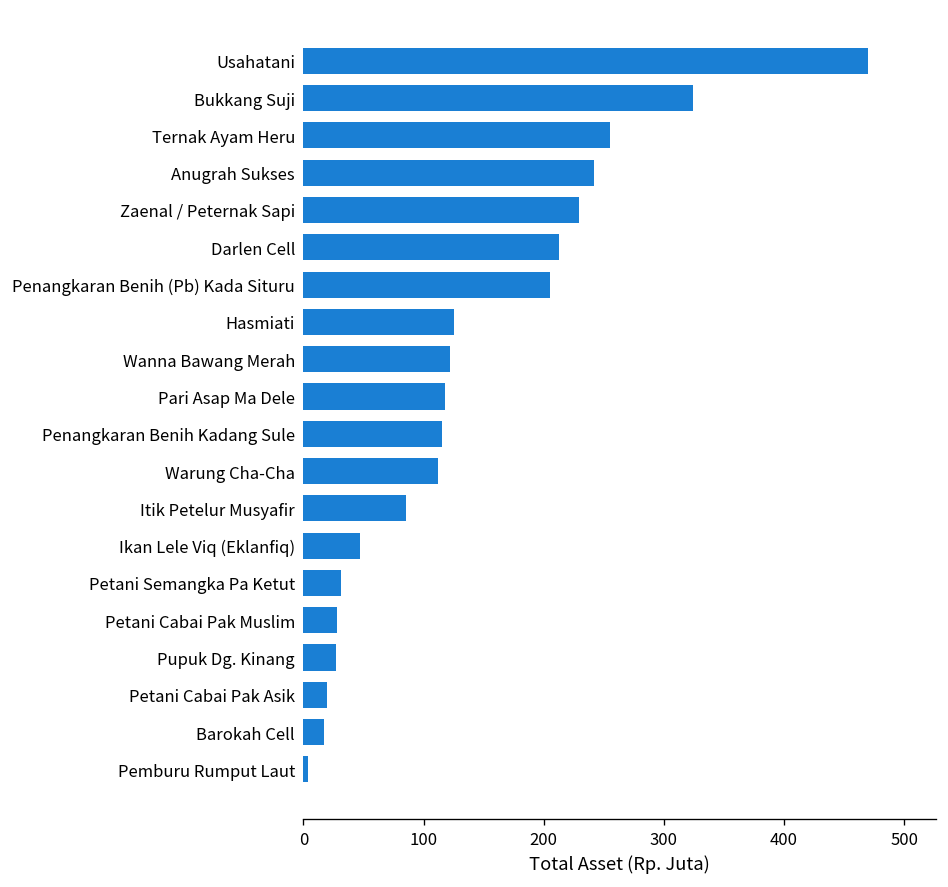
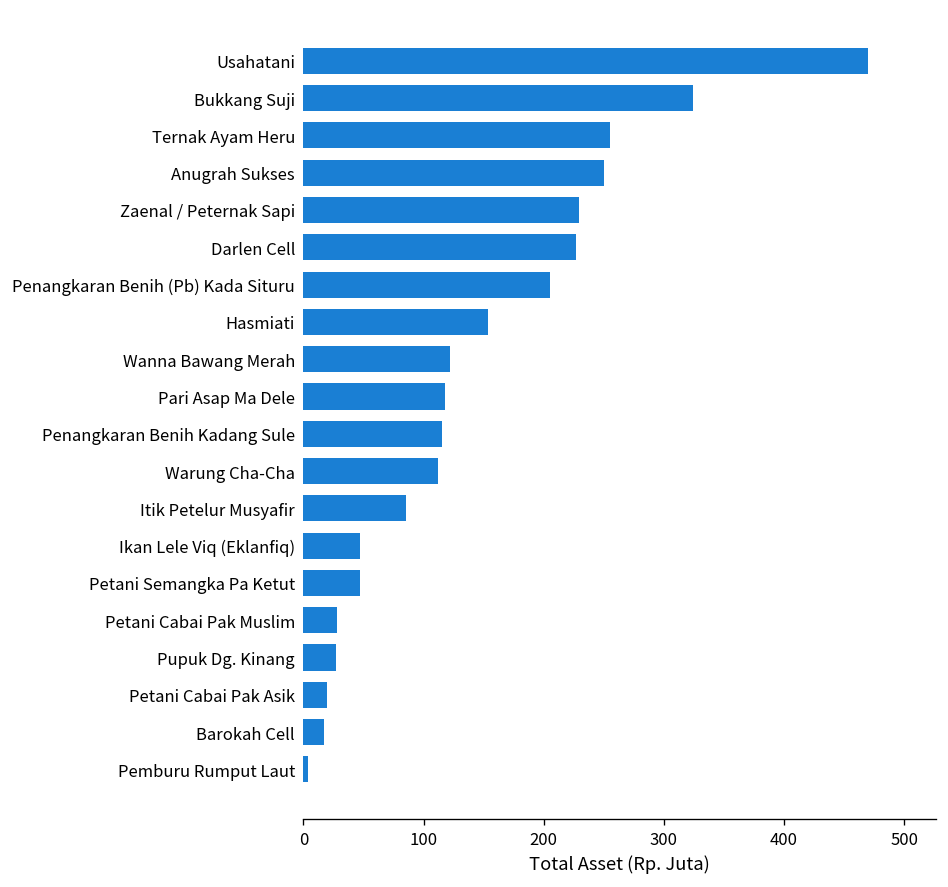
Anugrah Sukses: 242 -> 250
Darlen Cell: 213 -> 227
Hasmiati: 125 -> 154
Petani Semangka Pa Ketut: 31 -> 47
